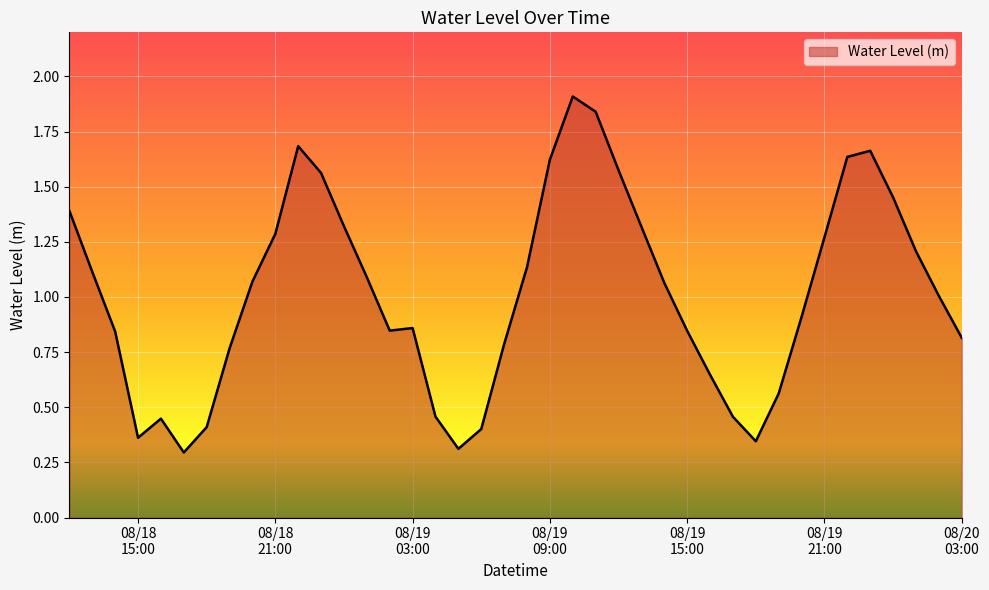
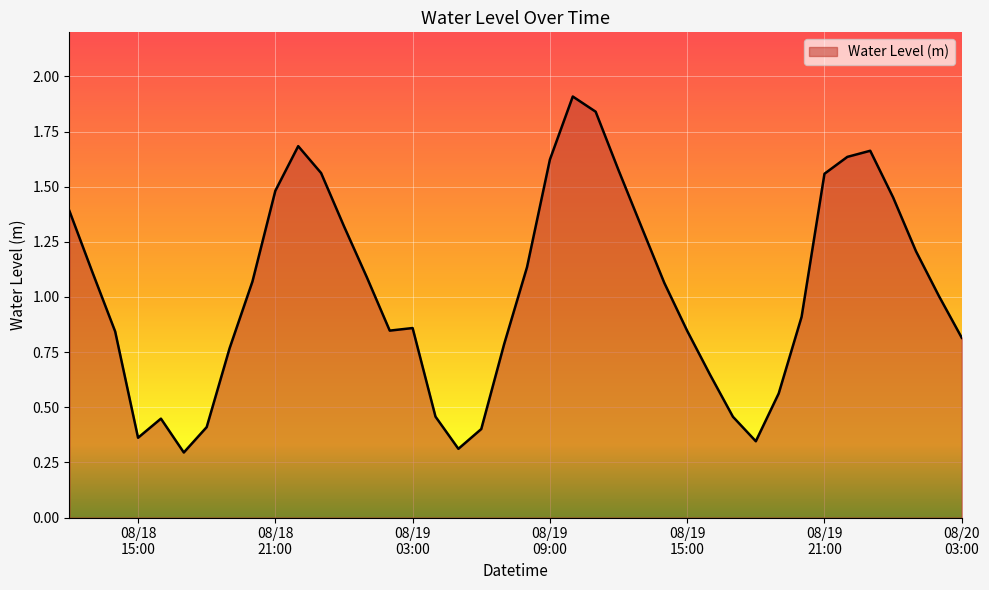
08/18 21:00: 1.29 -> 1.48
08/19 21:00: 1.27 -> 1.56
